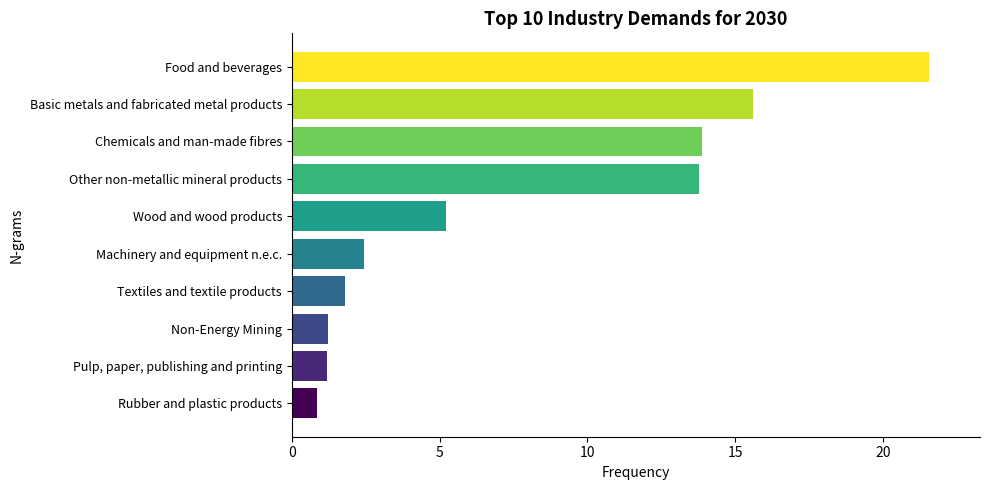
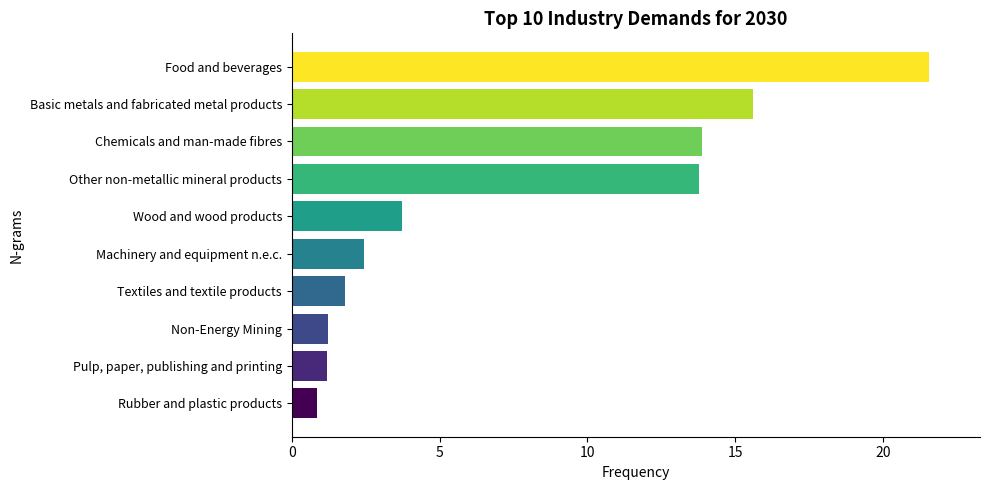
Wood and wood products: 5.2 -> 3.7
